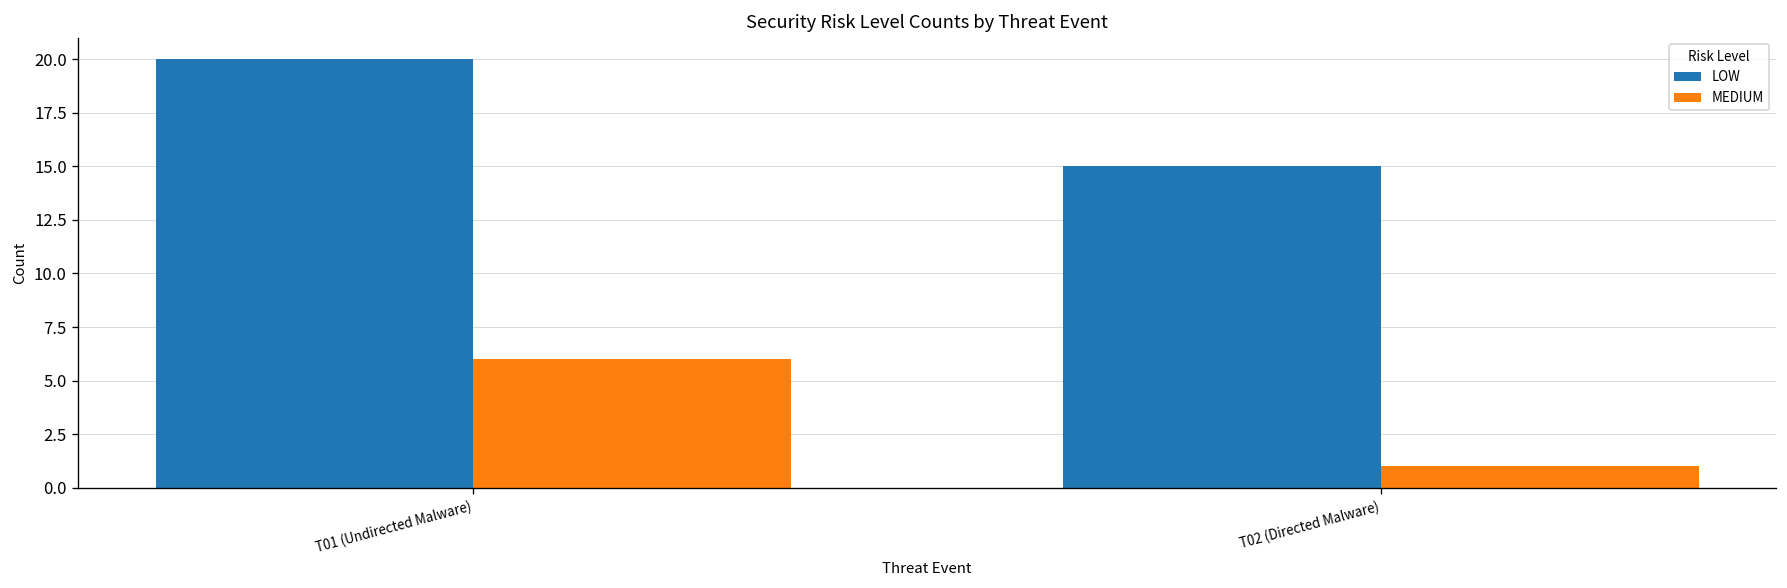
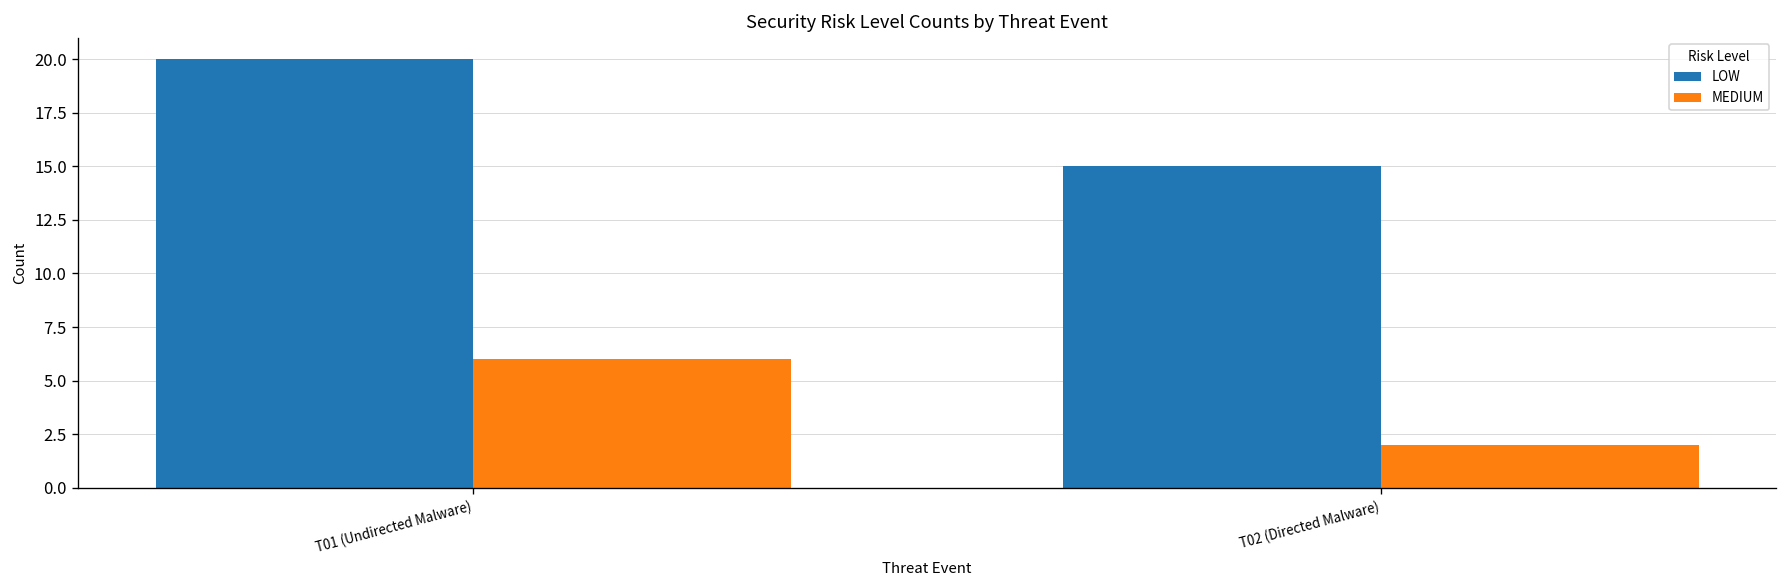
MEDIUM, T02 (Directed Malware): 1 -> 2
